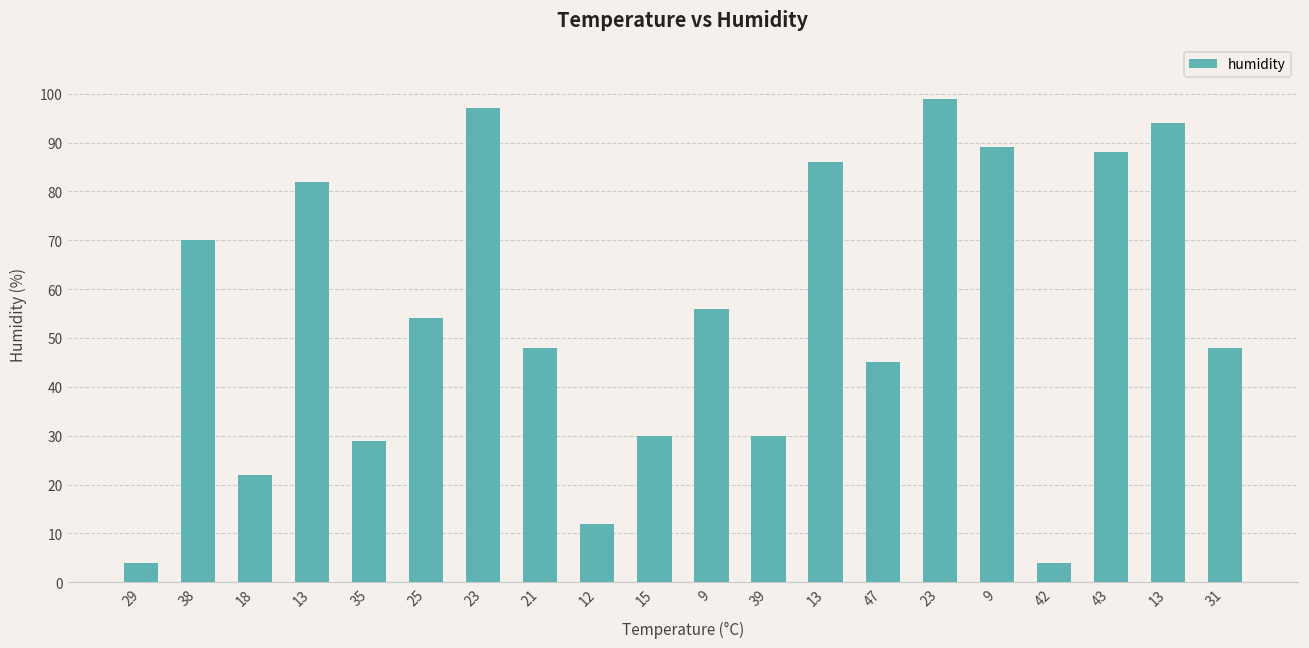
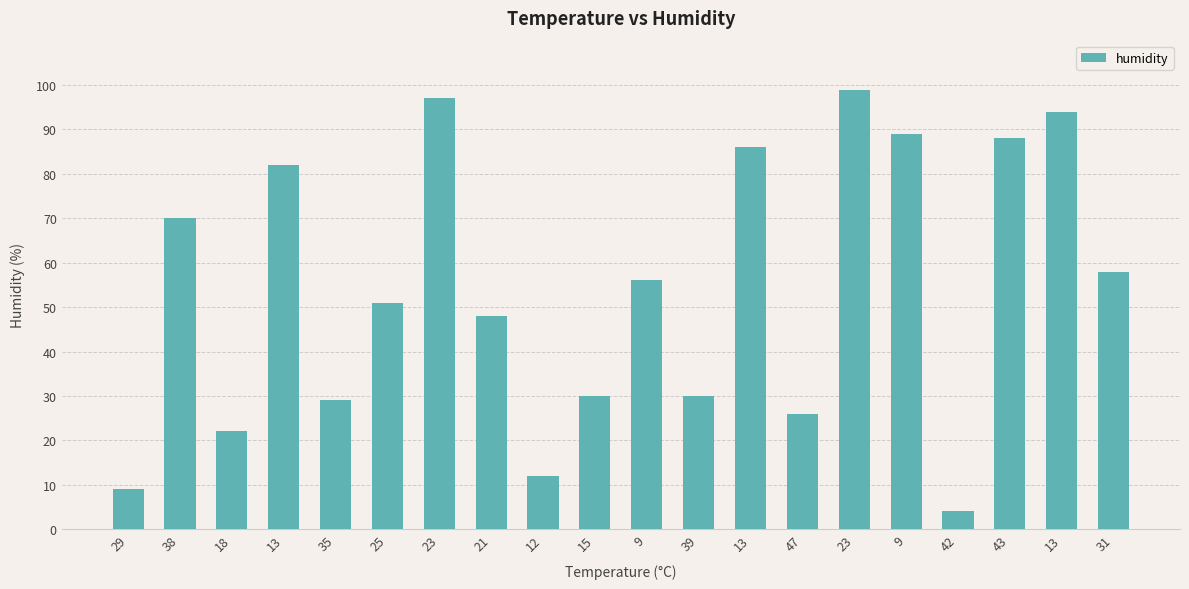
29: 4 -> 9
25: 54 -> 51
47: 45 -> 26
31: 48 -> 58
